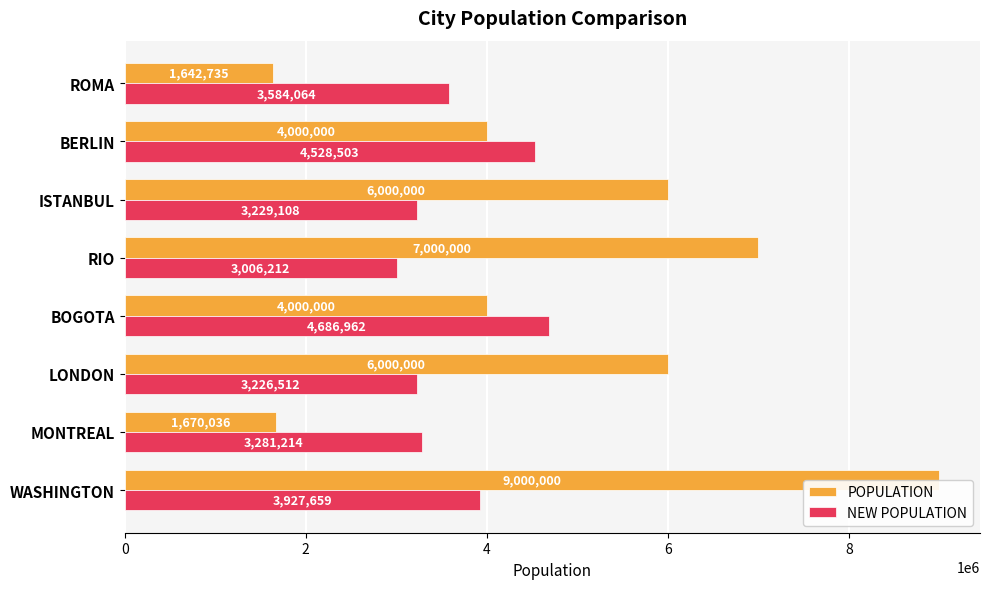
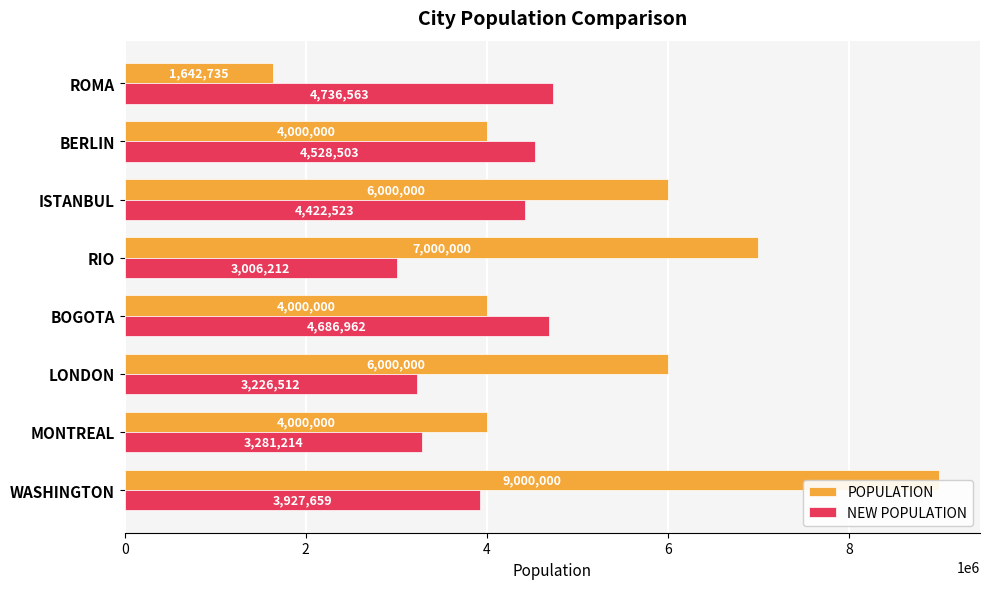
NEW POPULATION, ROMA: 3,584,064 -> 4,736,563
NEW POPULATION, ISTANBUL: 3,229,108 -> 4,422,523
POPULATION, MONTREAL: 1,670,036 -> 4,000,000
